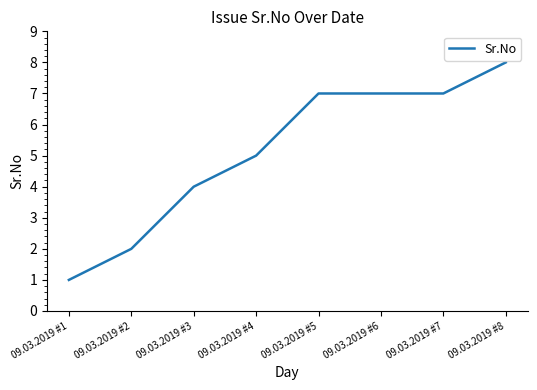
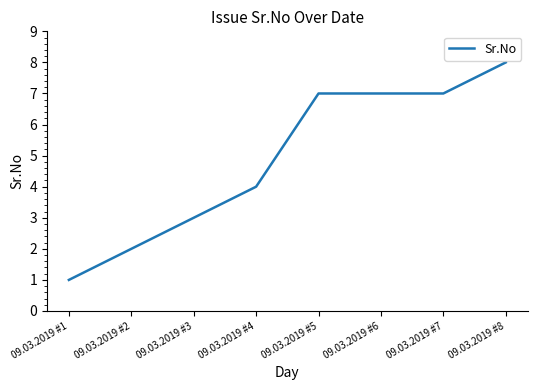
09.03.2019 #3: 4 -> 3
09.03.2019 #4: 5 -> 4
